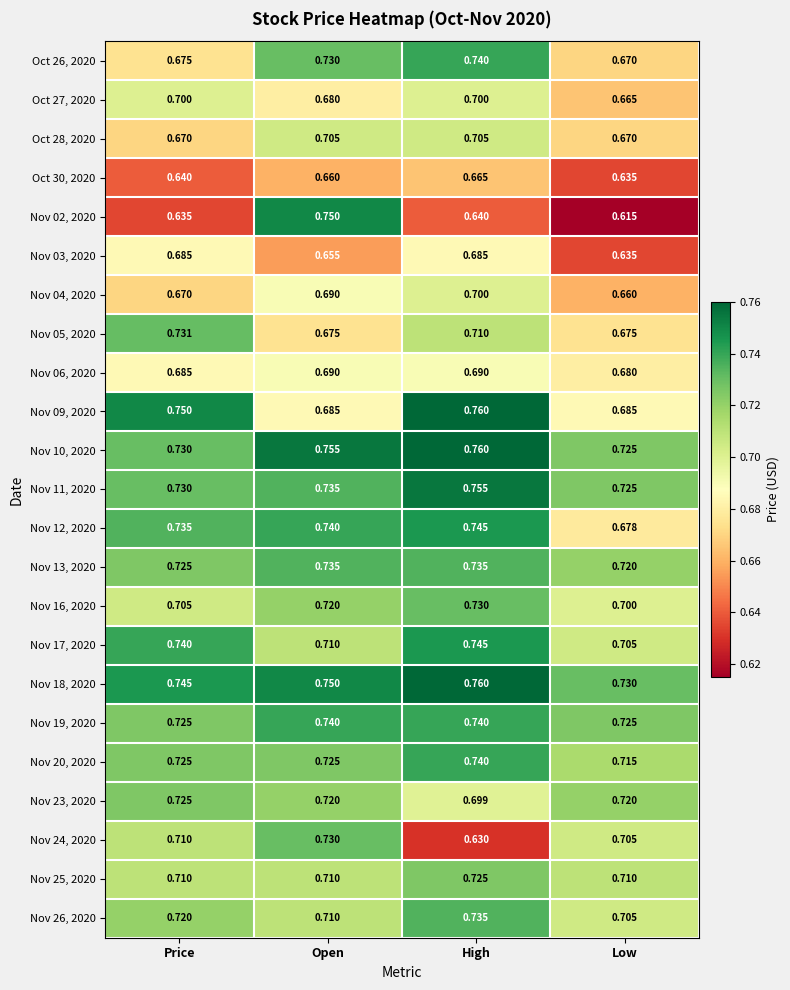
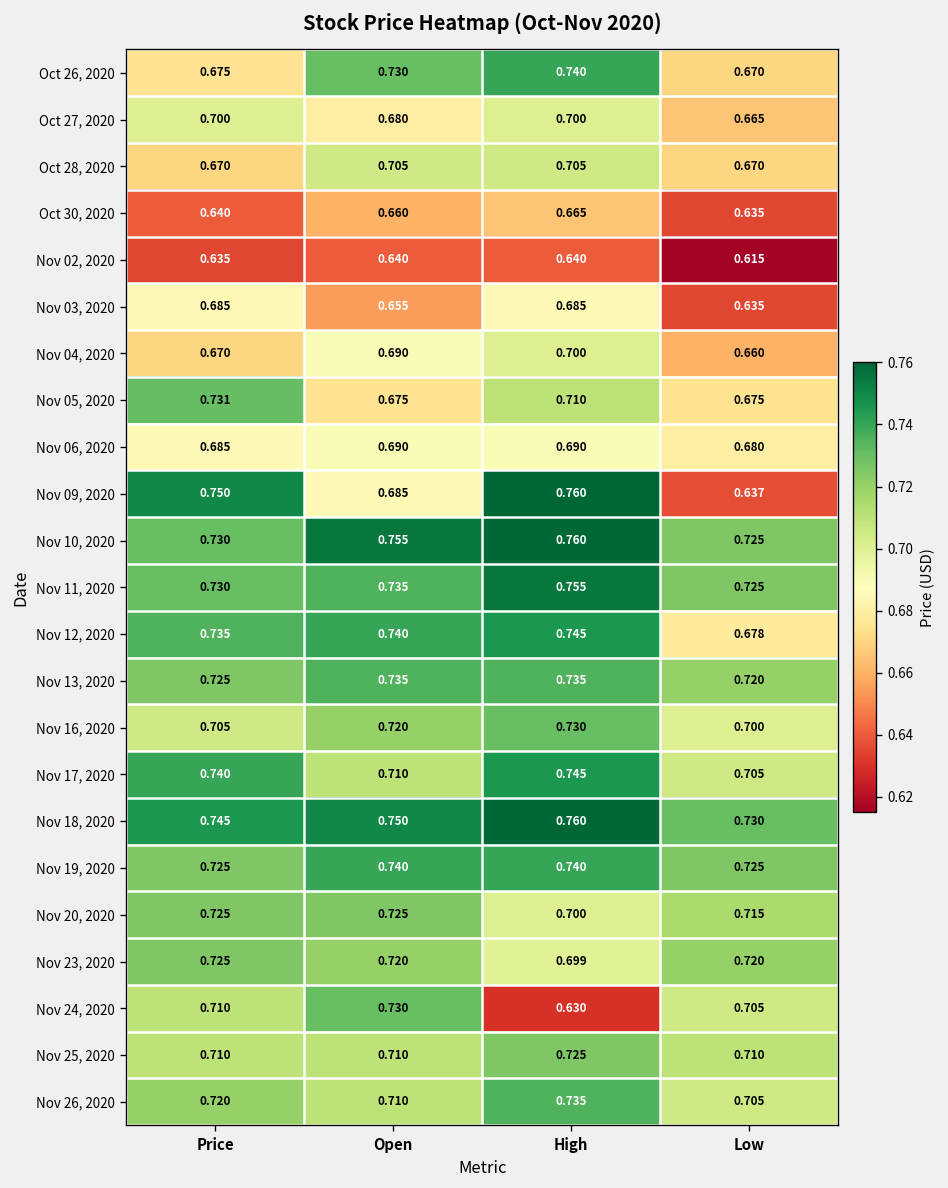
Nov 02, 2020, Open: 0.750 -> 0.640
Nov 09, 2020, Low: 0.685 -> 0.637
Nov 20, 2020, High: 0.740 -> 0.700
